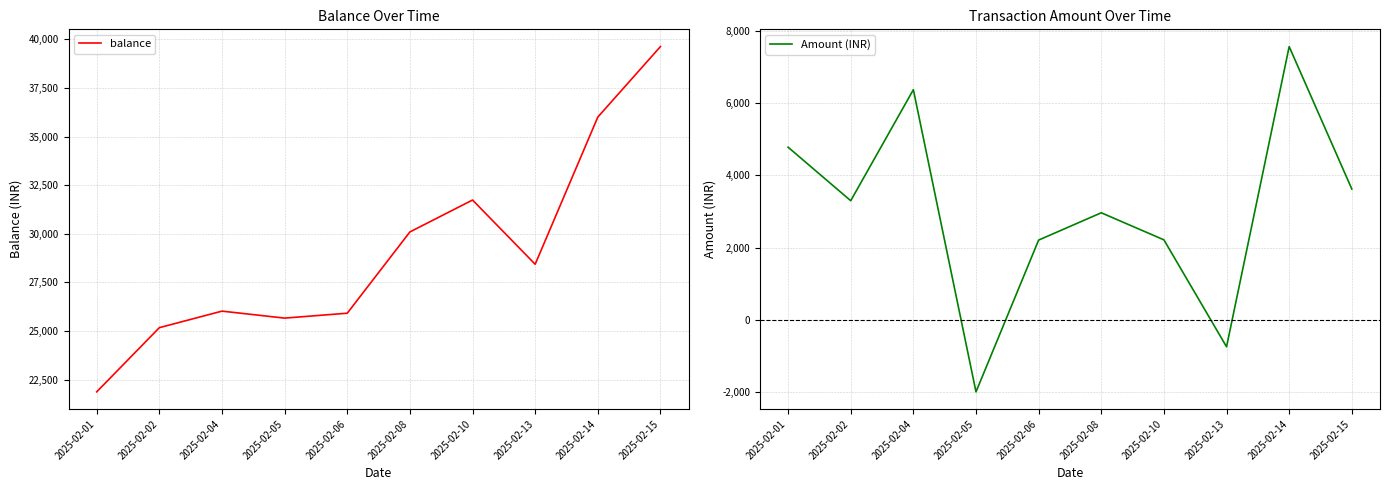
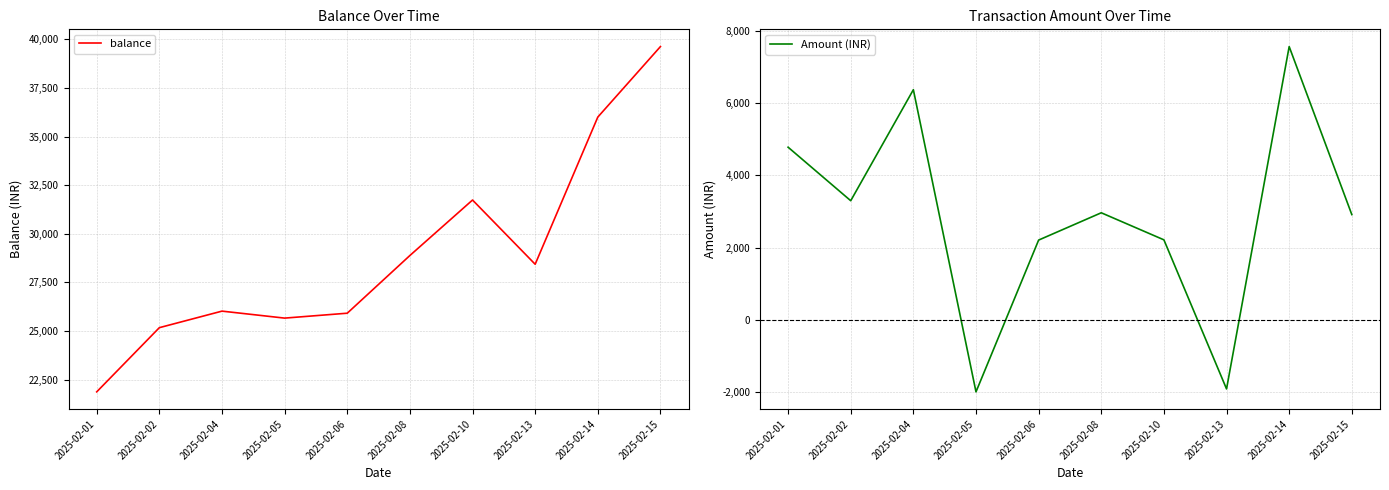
Balance Over Time, 2025-02-08: 30,100 -> 28,900
Transaction Amount Over Time, 2025-02-13: -700 -> -1,900
Transaction Amount Over Time, 2025-02-15: 3,600 -> 2,900
